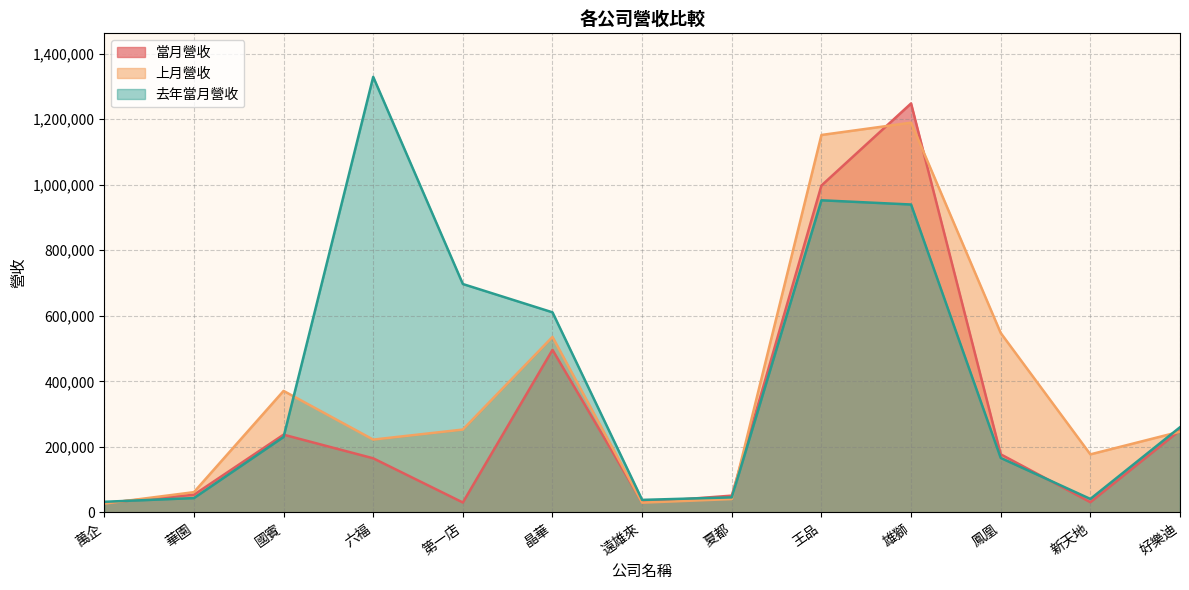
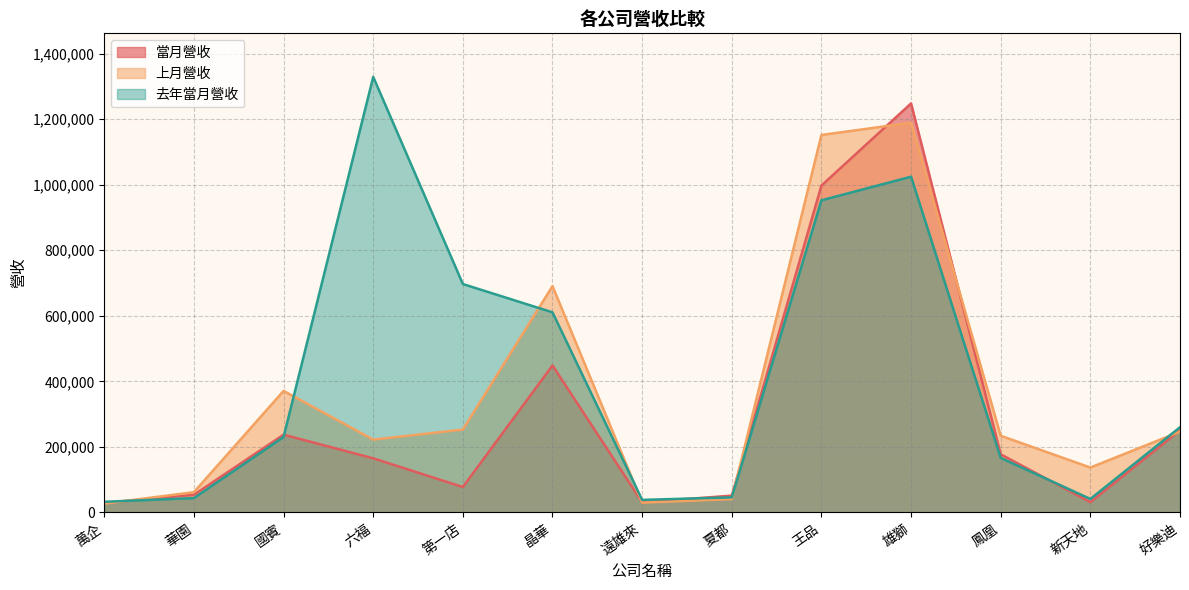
當月營收, 第一店: 30,000 -> 80,000
當月營收, 晶華: 500,000 -> 450,000
上月營收, 晶華: 540,000 -> 690,000
去年當月營收, 雄獅: 940,000 -> 1,020,000
上月營收, 鳳凰: 550,000 -> 230,000
上月營收, 新天地: 180,000 -> 140,000
